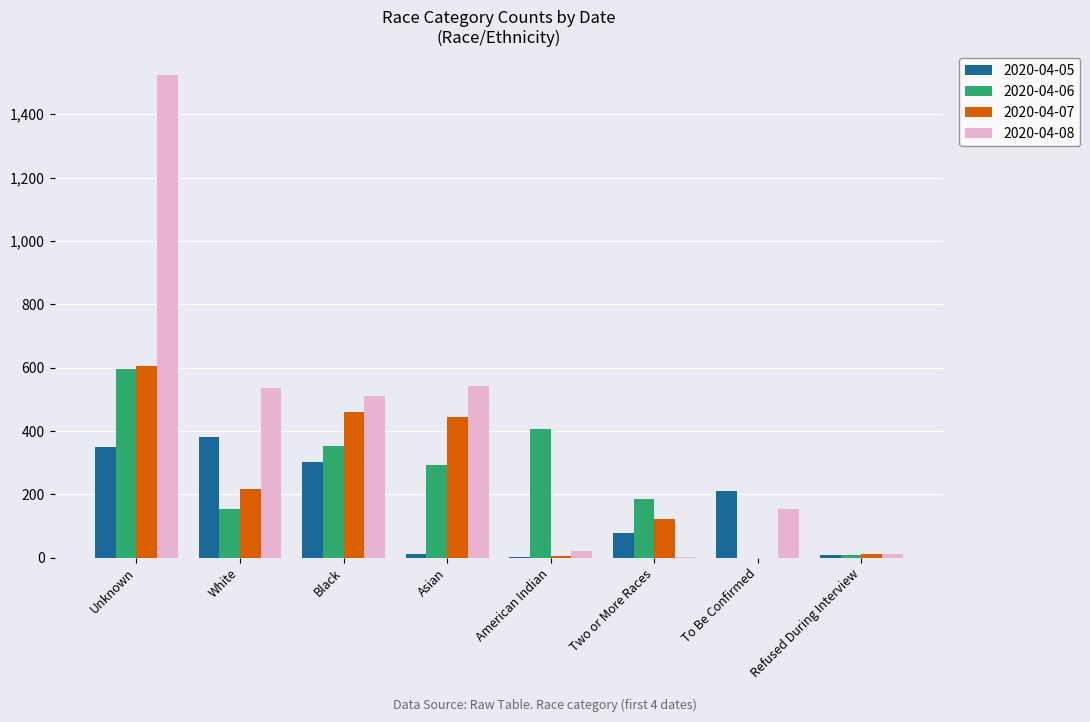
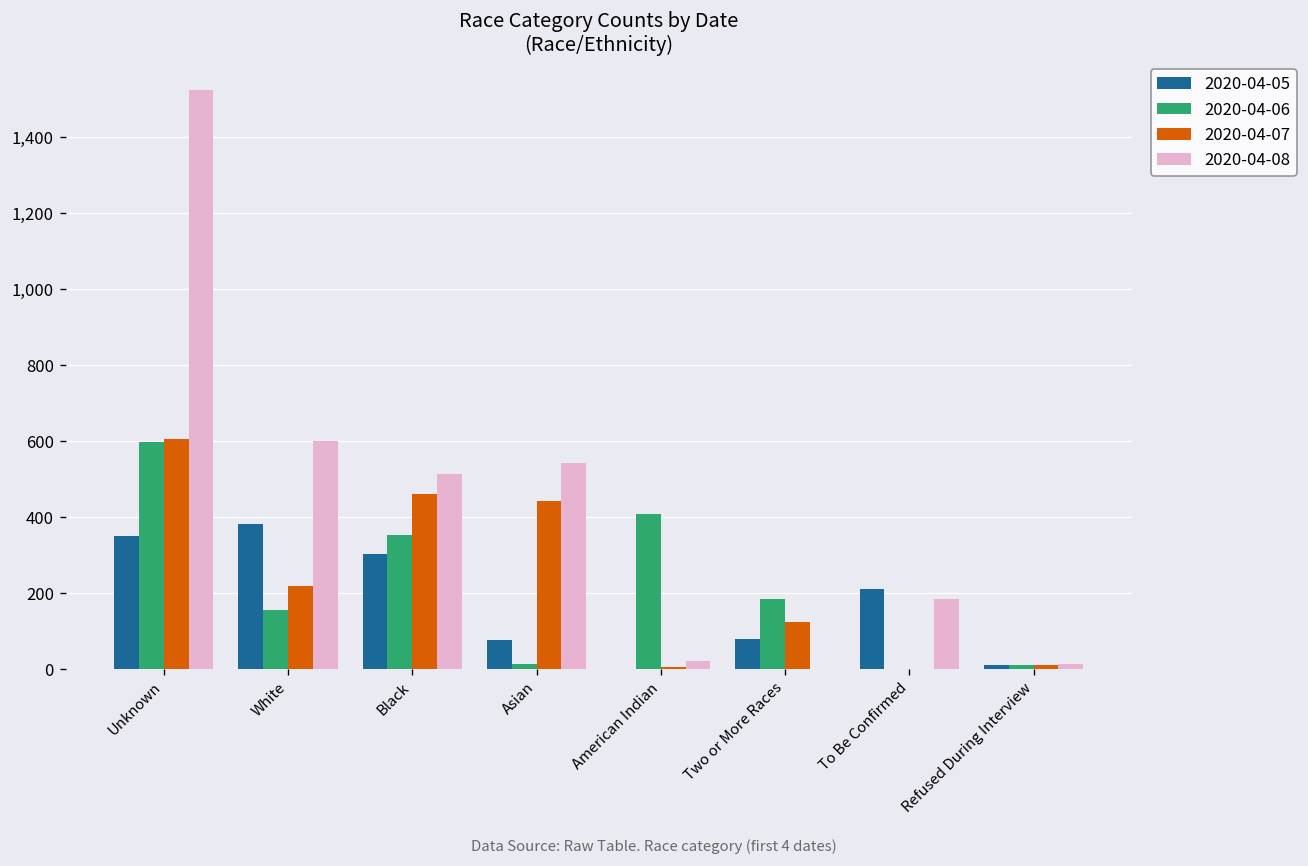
2020-04-08, White: 540 -> 600
2020-04-05, Asian: 10 -> 80
2020-04-06, Asian: 290 -> 10
2020-04-08, To Be Confirmed: 150 -> 180
